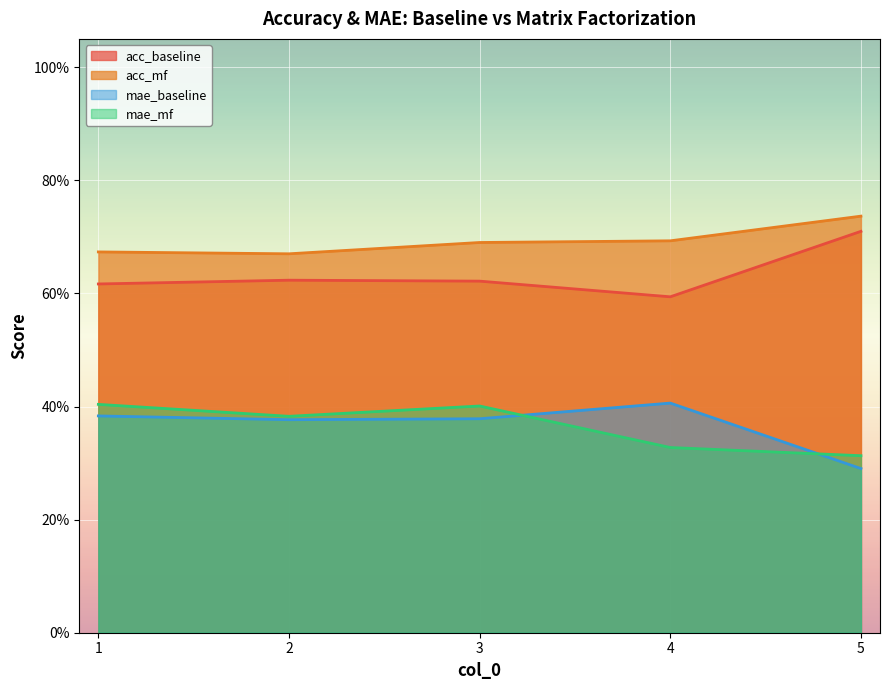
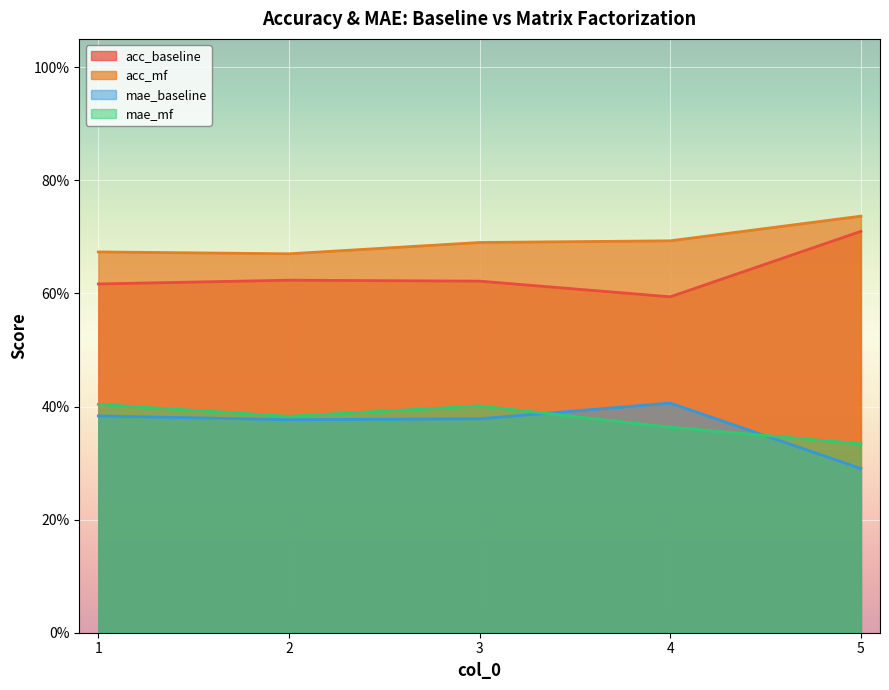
mae_mf, 4: 33% -> 36%
mae_mf, 5: 31% -> 33%
